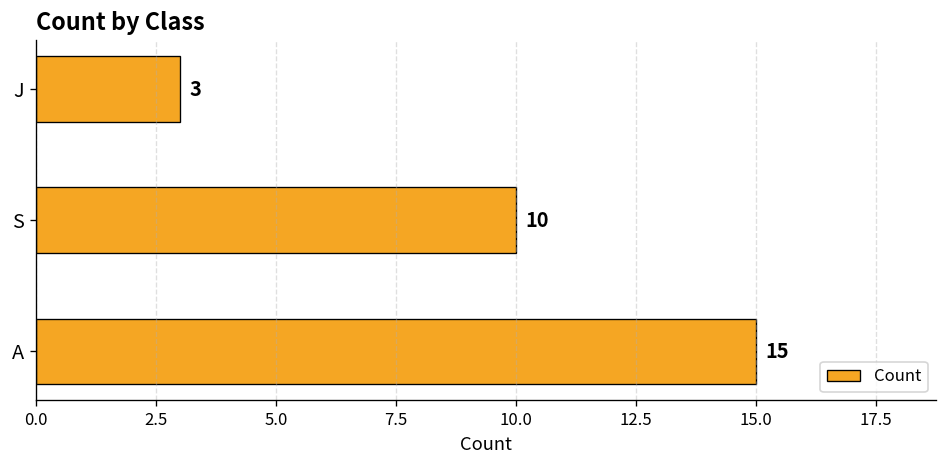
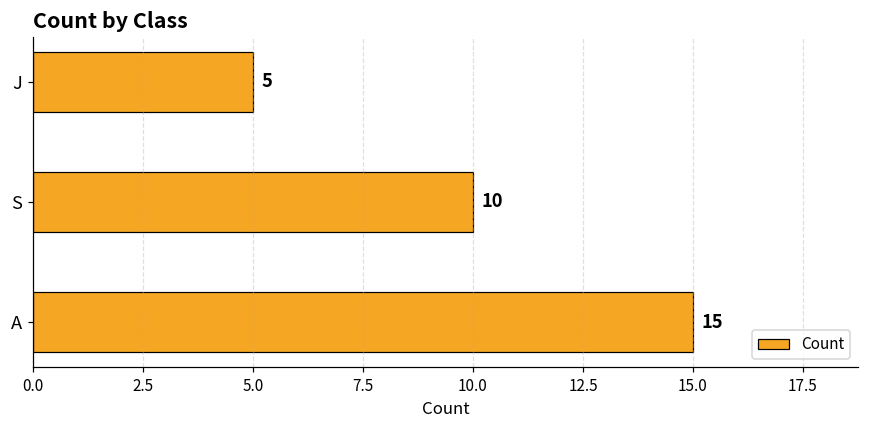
J: 3 -> 5
